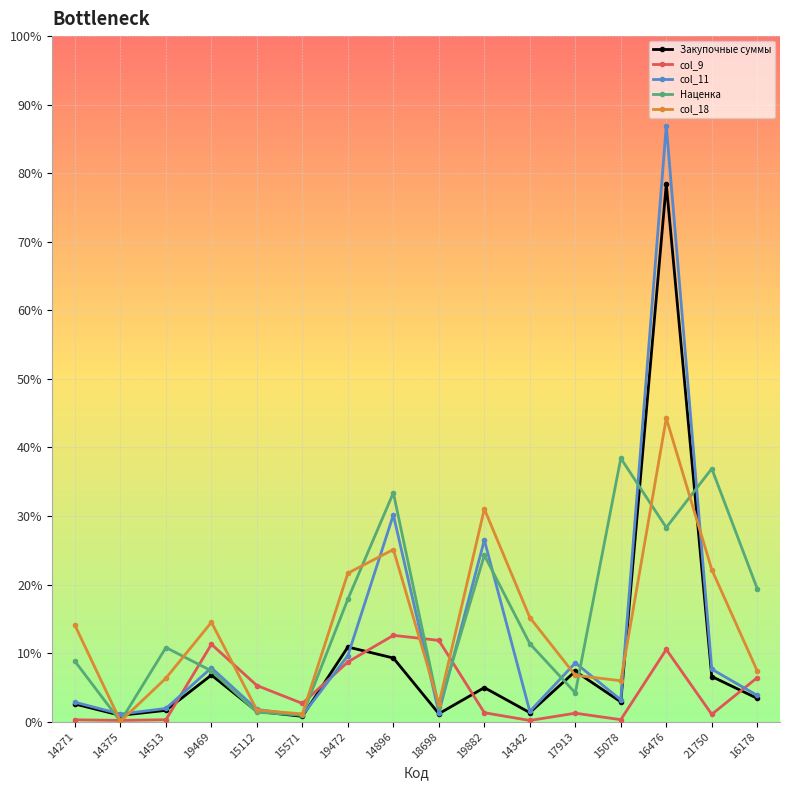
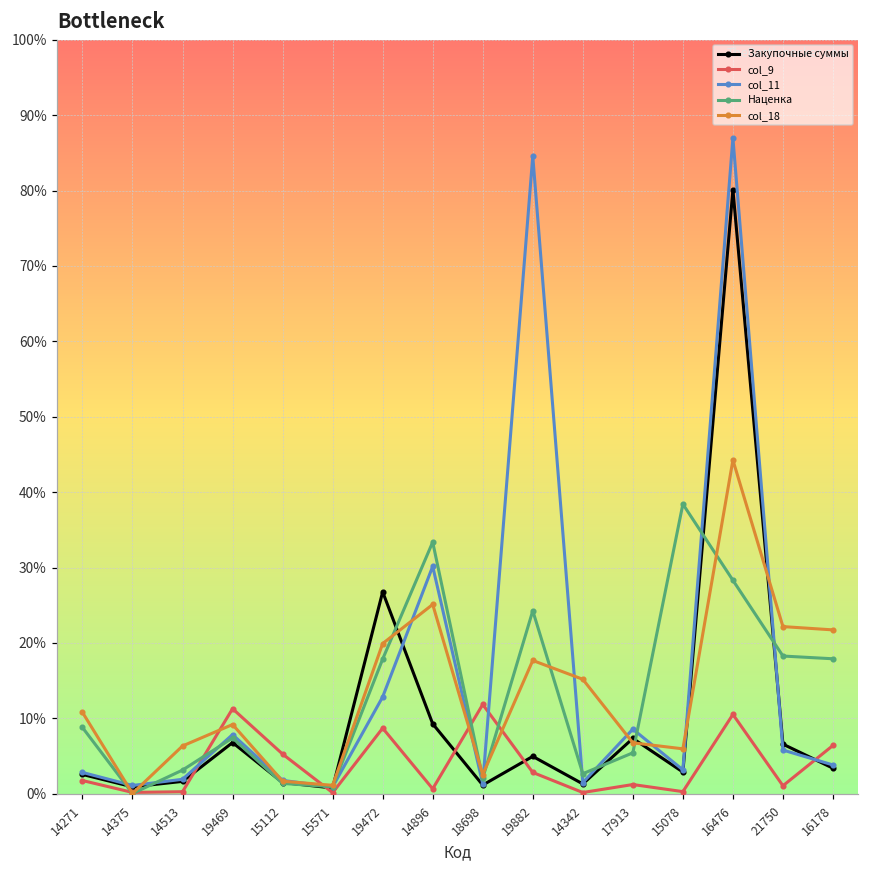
col_9, 14271: 0% -> 2%
col_18, 14271: 14% -> 11%
Наценка, 14513: 11% -> 3%
col_18, 19469: 14% -> 9%
col_9, 15571: 3% -> 0%
Закупочные суммы, 19472: 11% -> 27%
col_11, 19472: 10% -> 13%
col_18, 19472: 22% -> 20%
col_9, 14896: 13% -> 1%
col_9, 19882: 1% -> 3%
col_11, 19882: 26% -> 85%
col_18, 19882: 31% -> 18%
Наценка, 14342: 11% -> 3%
Наценка, 17913: 4% -> 5%
Закупочные суммы, 16476: 78% -> 80%
col_11, 21750: 8% -> 6%
Наценка, 21750: 37% -> 18%
Наценка, 16178: 19% -> 18%
col_18, 16178: 7% -> 22%
